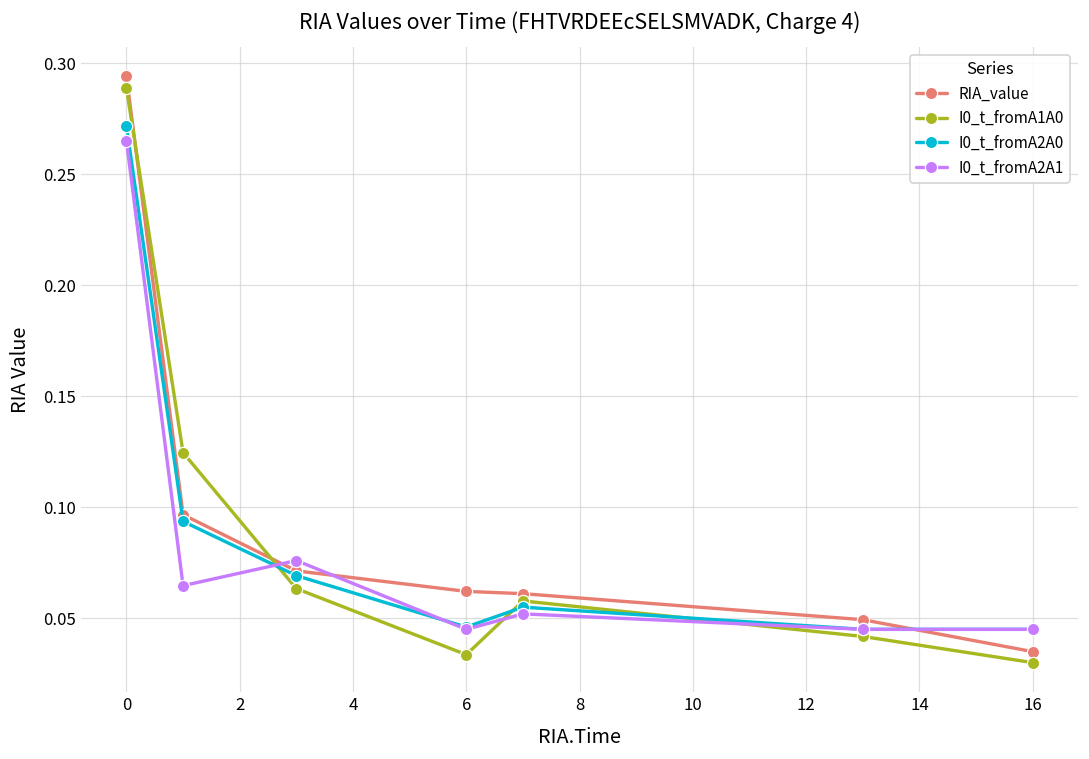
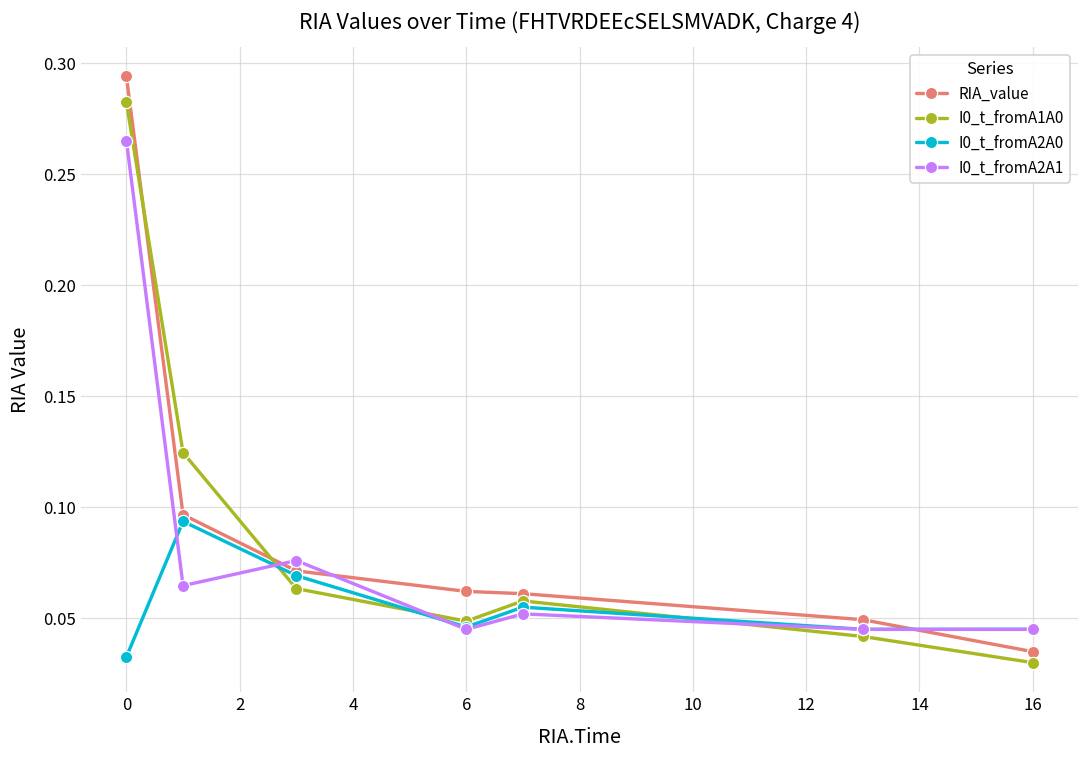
I0_t_fromA1A0, 0: 0.289 -> 0.283
I0_t_fromA2A0, 0: 0.272 -> 0.033
I0_t_fromA1A0, 6: 0.034 -> 0.049
